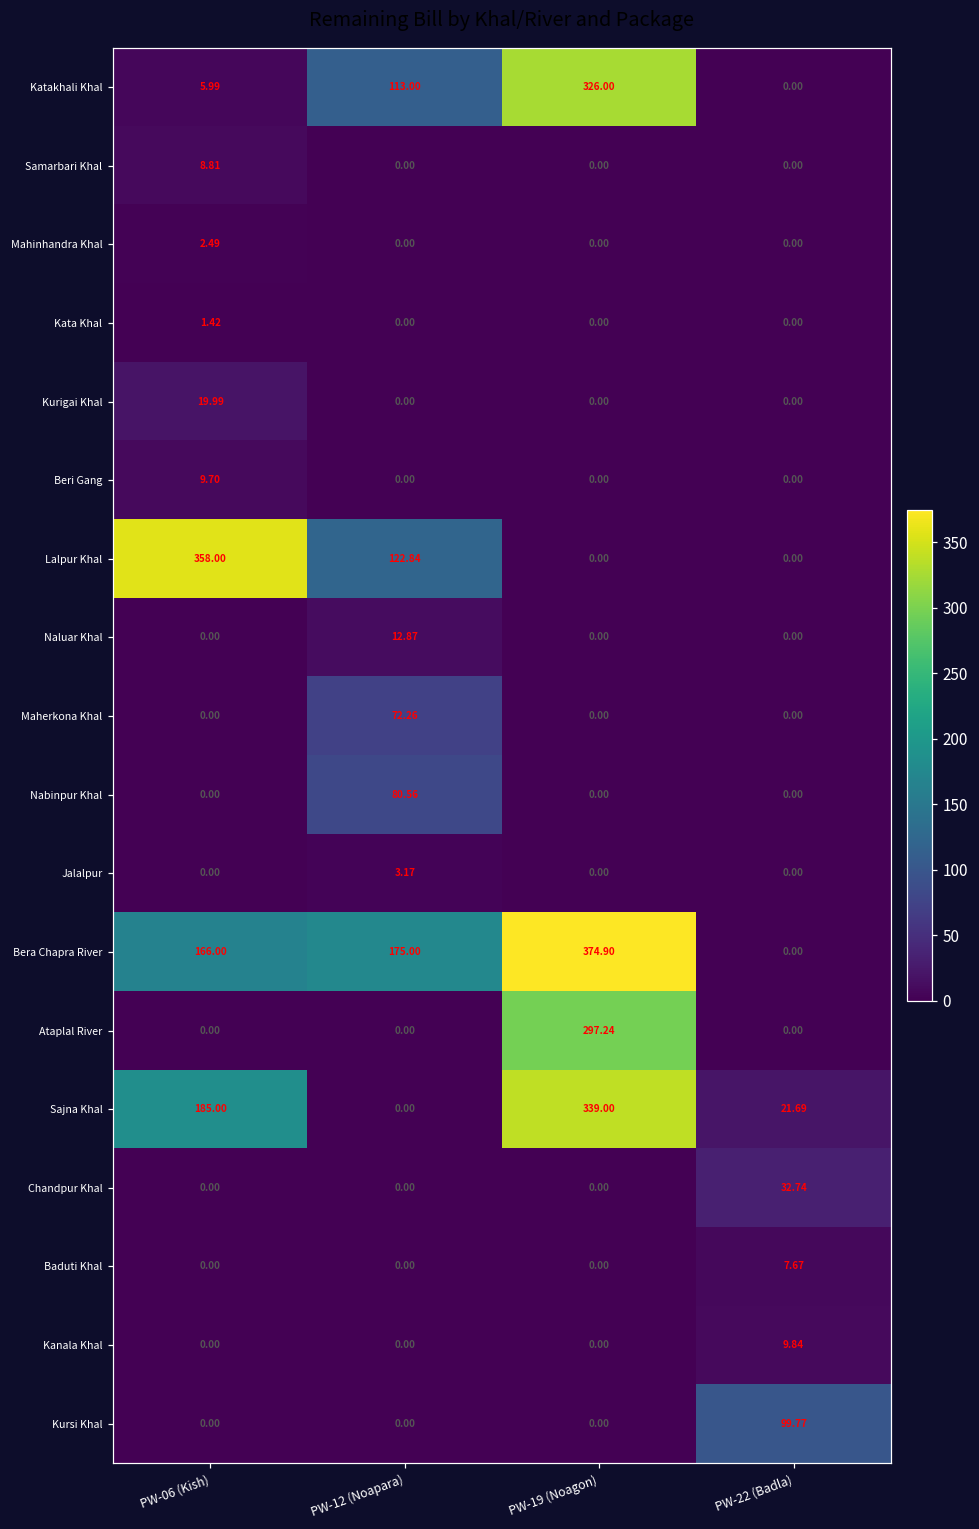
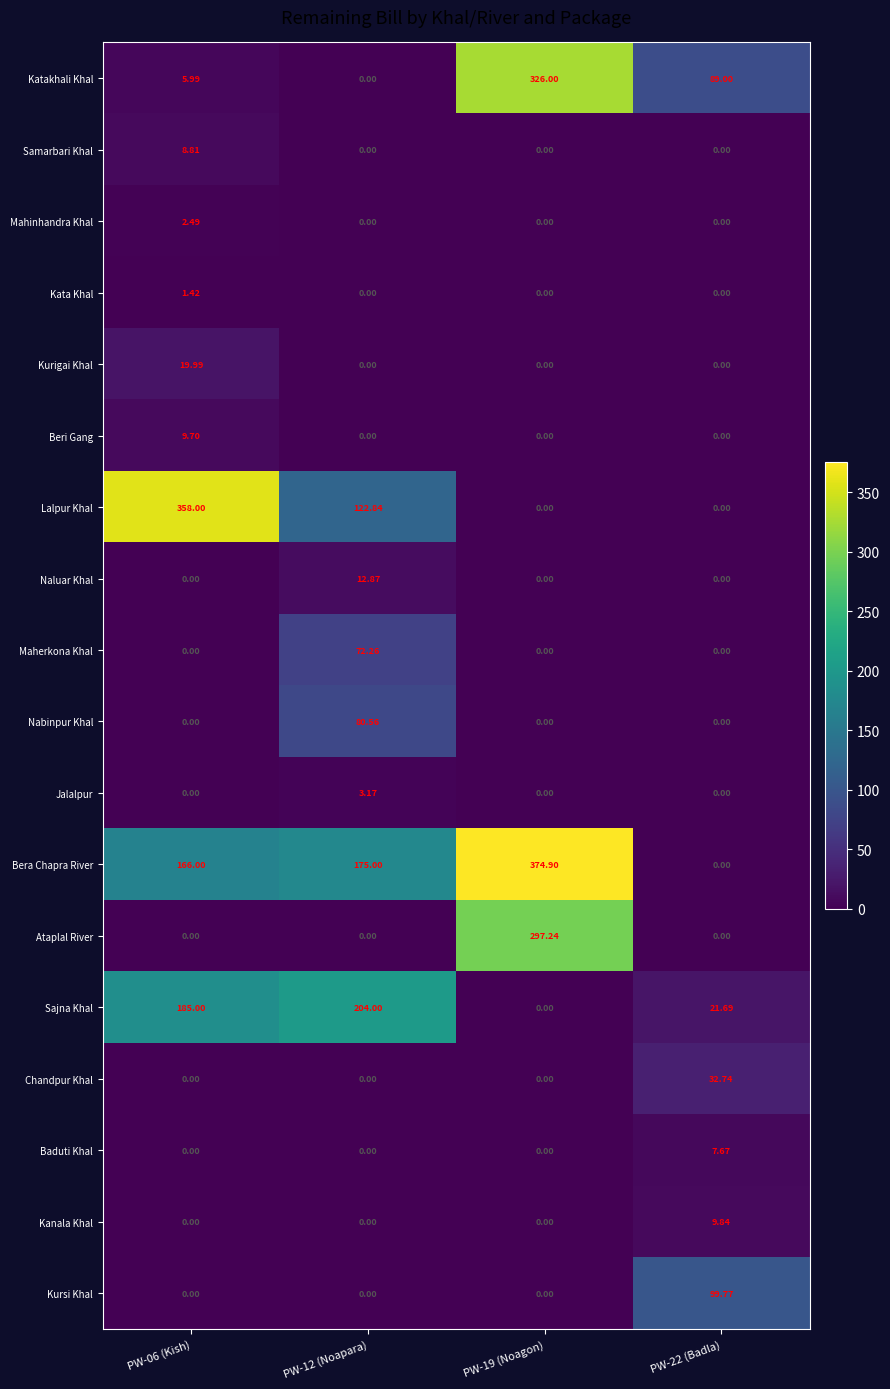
Katakhali Khal, PW-12 (Noapara): 113.00 -> 0.00
Katakhali Khal, PW-22 (Badla): 0.00 -> 89.00
Sajna Khal, PW-12 (Noapara): 0.00 -> 204.00
Sajna Khal, PW-19 (Noagon): 339.00 -> 0.00
